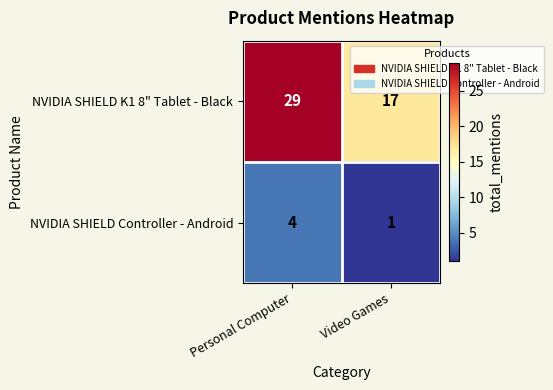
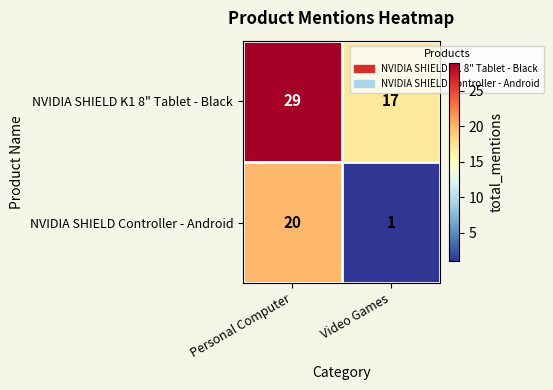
NVIDIA SHIELD Controller - Android, Personal Computer: 4 -> 20
